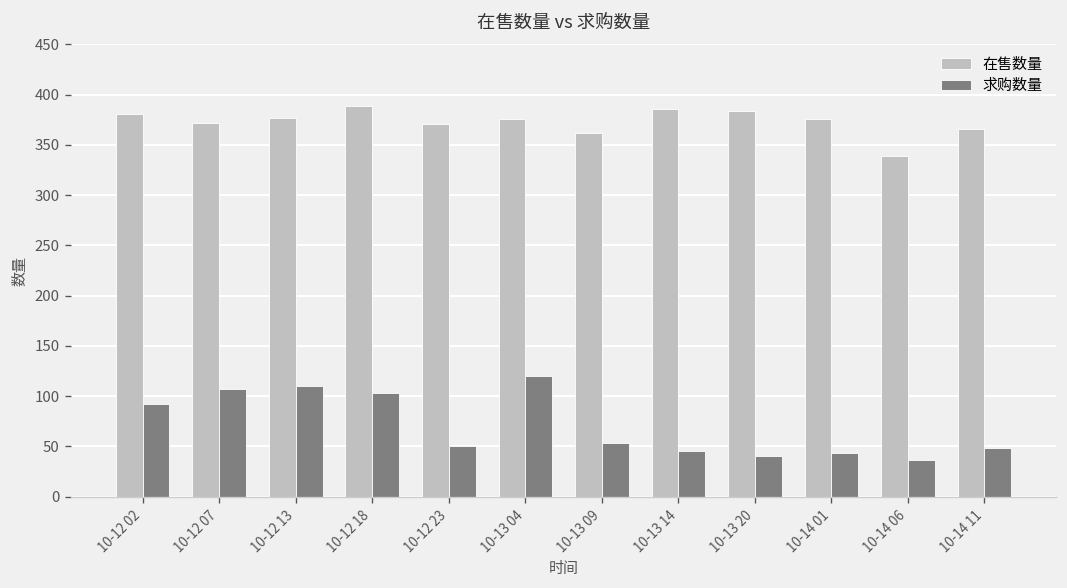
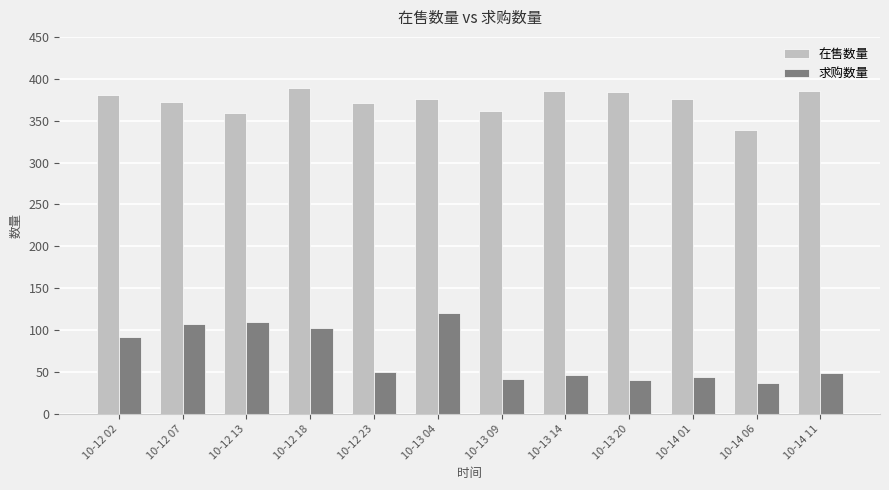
在售数量, 10-12 13: 380 -> 360
求购数量, 10-13 09: 50 -> 40
在售数量, 10-14 11: 370 -> 390
